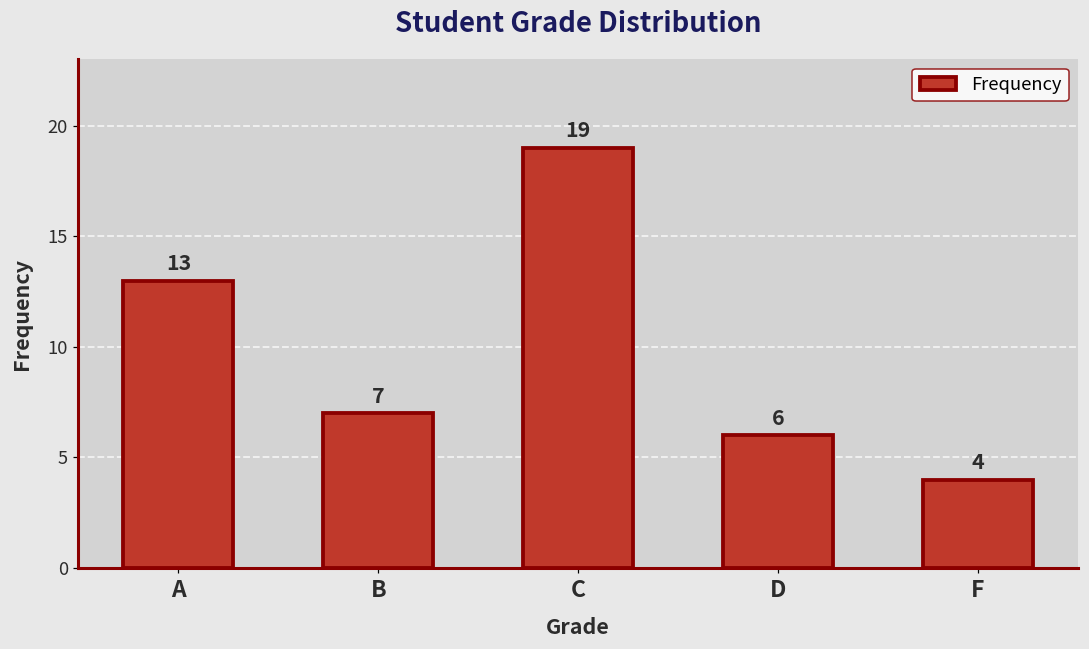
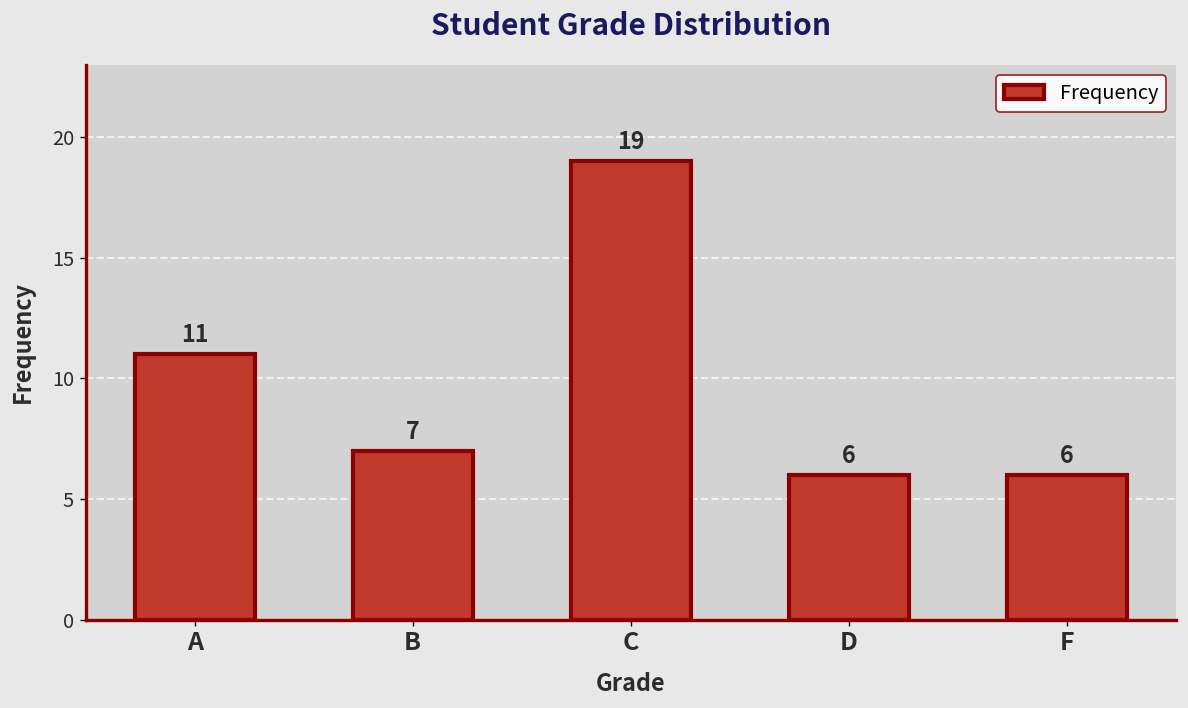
A: 13 -> 11
F: 4 -> 6
